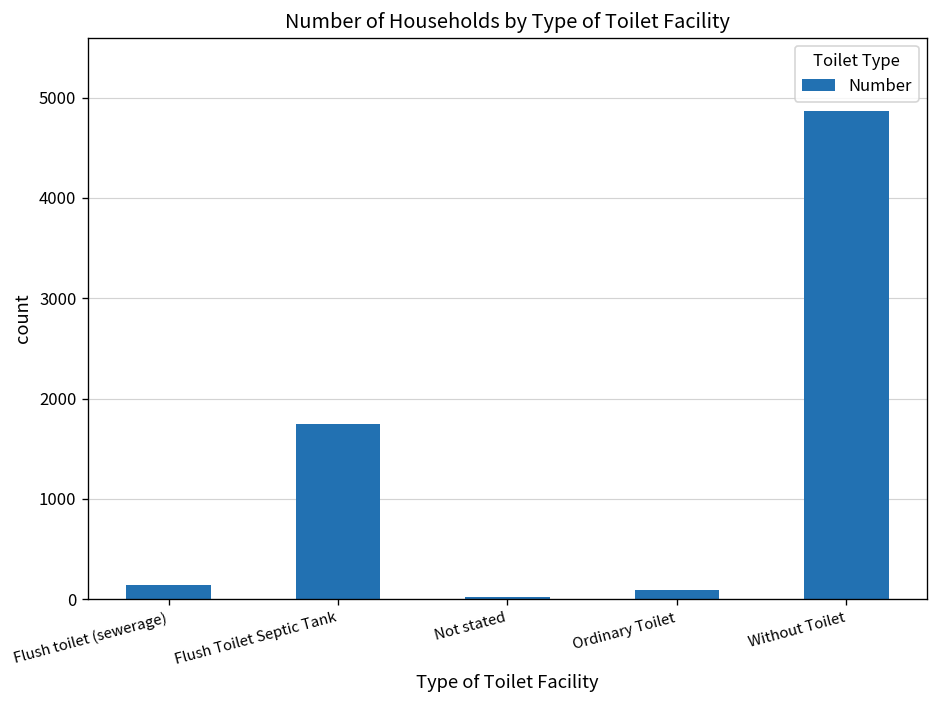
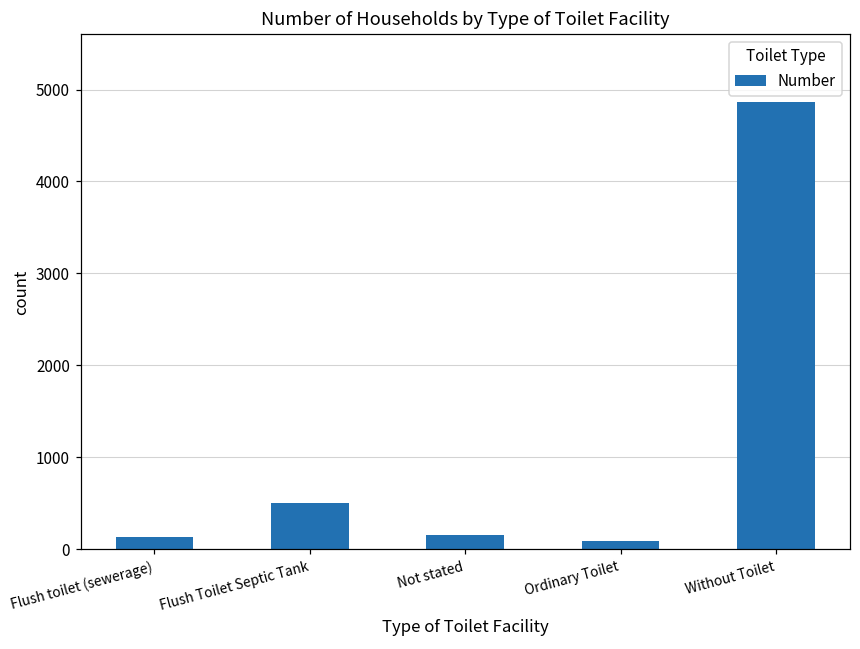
Flush Toilet Septic Tank: 1700 -> 500
Not stated: 0 -> 200
